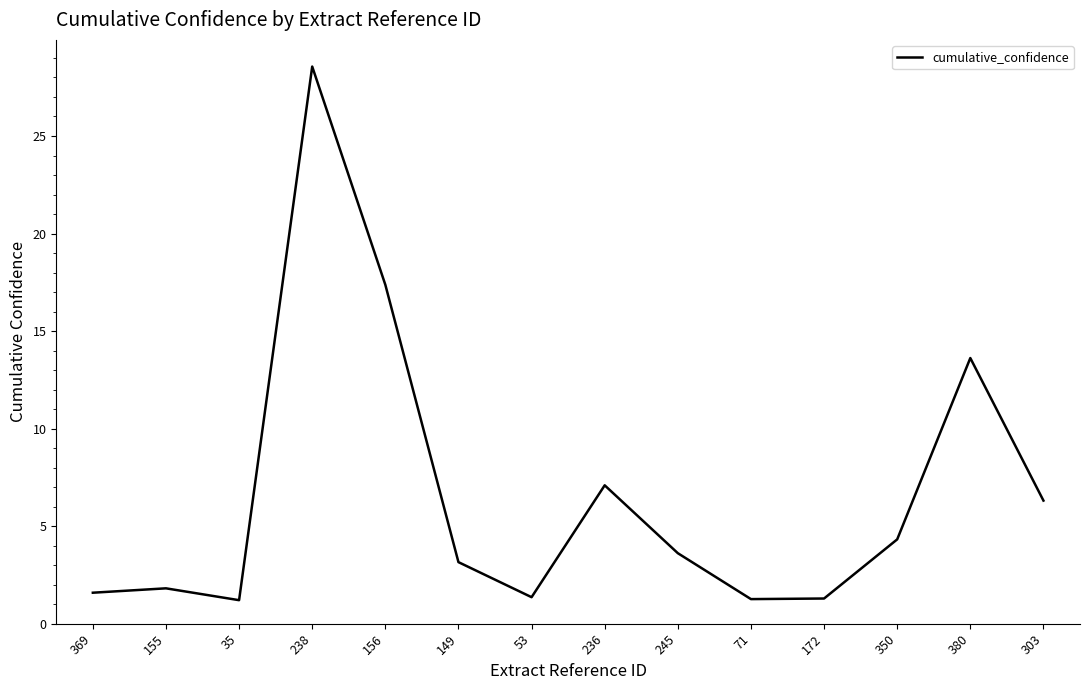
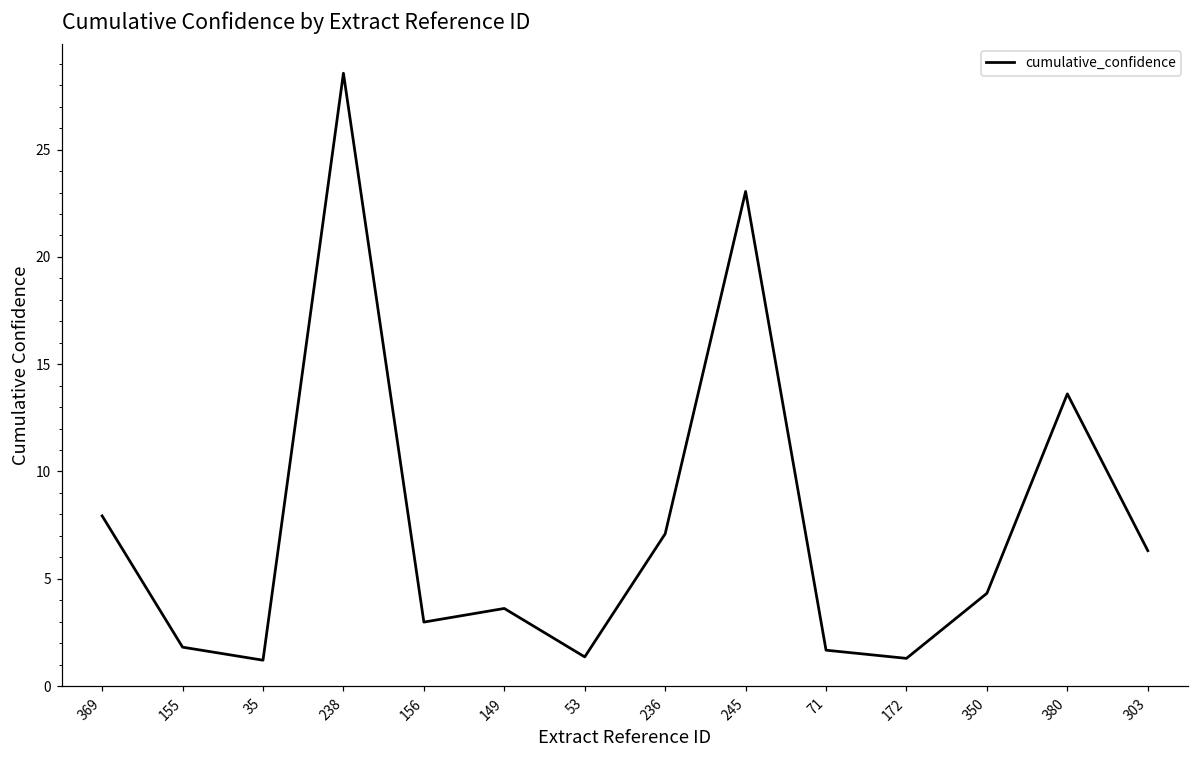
369: 1.6 -> 7.9
156: 17.4 -> 3.0
149: 3.2 -> 3.6
245: 3.6 -> 23.1
71: 1.3 -> 1.7
